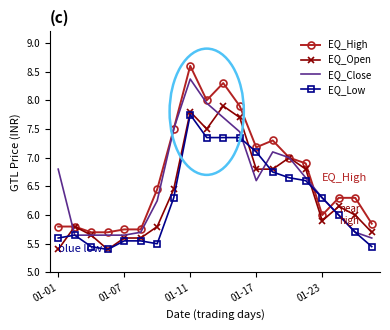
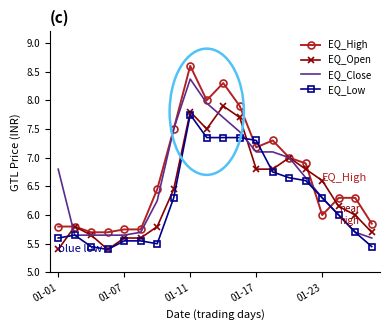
EQ_Close, 01-17: 6.6 -> 7.1
EQ_Low, 01-17: 7.1 -> 7.3
EQ_Open, 01-23: 5.9 -> 6.6
